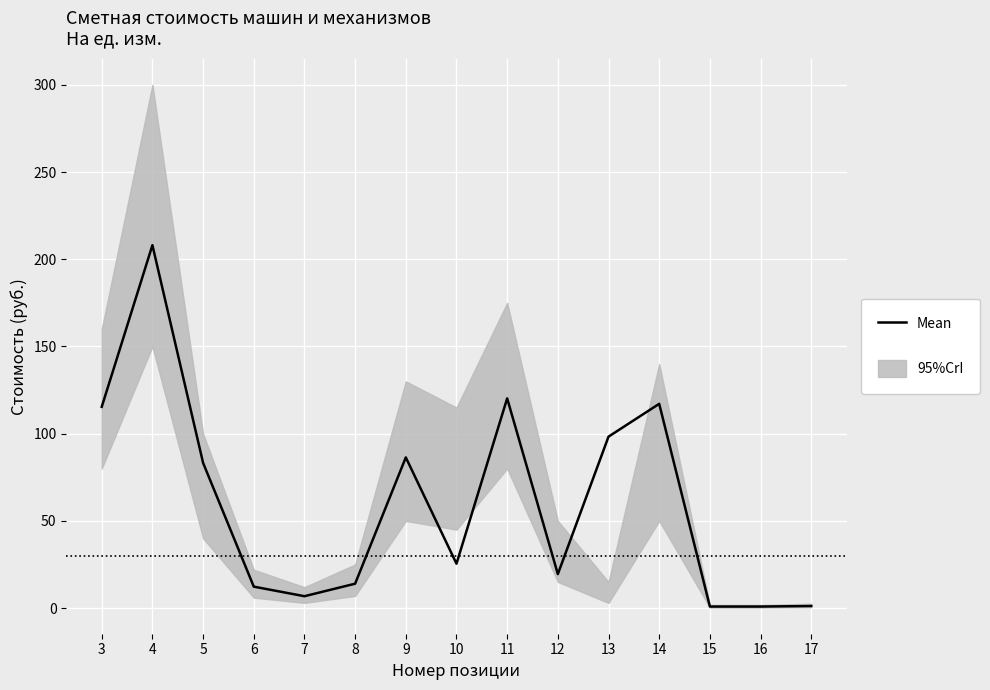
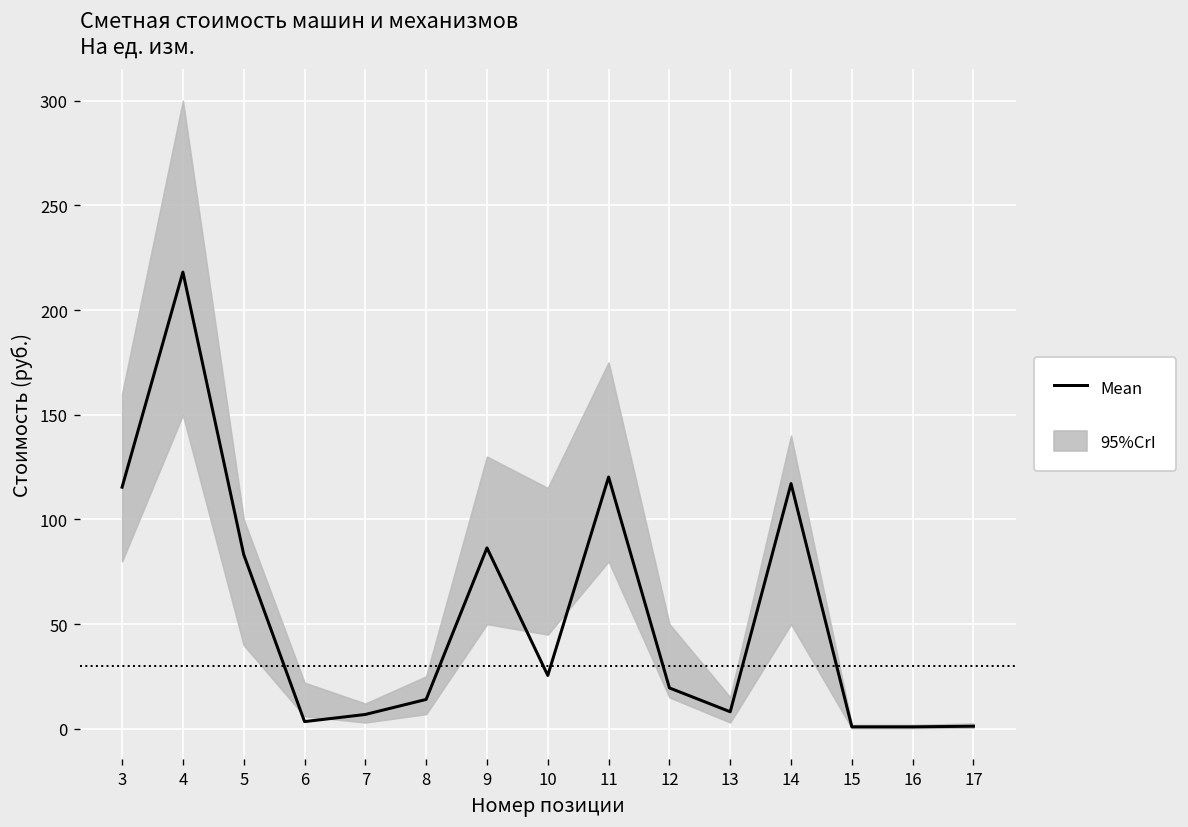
Mean, 4: 208 -> 218
Mean, 6: 12 -> 3
Mean, 13: 98 -> 8
